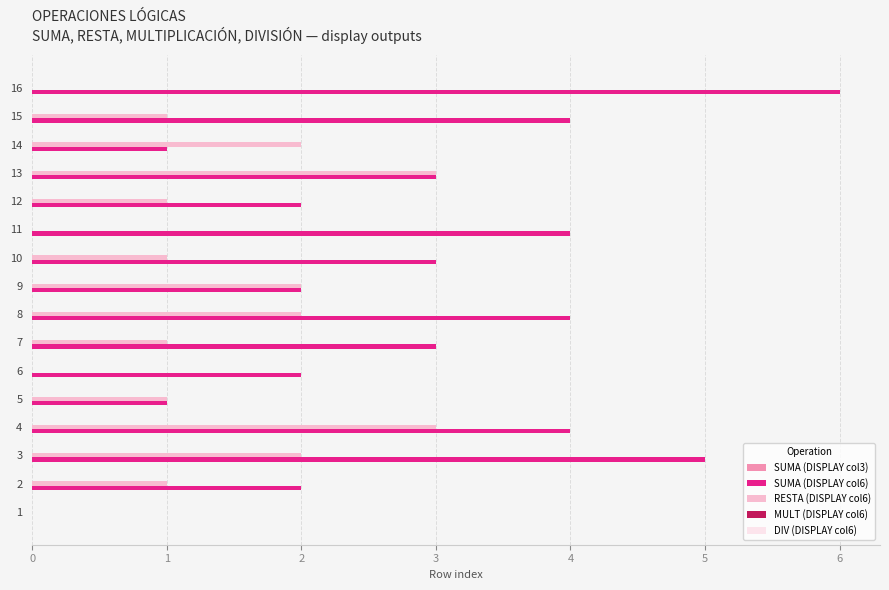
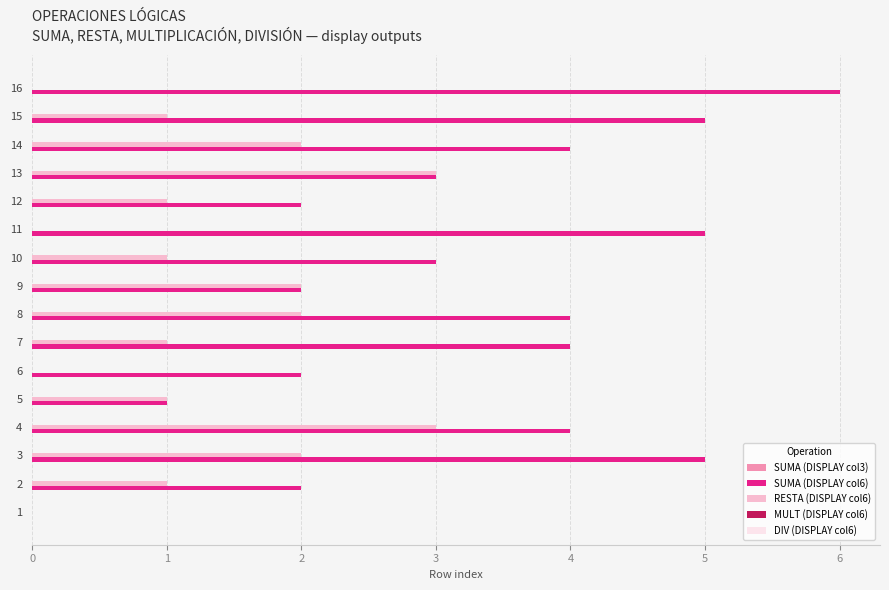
SUMA (DISPLAY col6), 15: 4 -> 5
SUMA (DISPLAY col6), 14: 1 -> 4
SUMA (DISPLAY col6), 11: 4 -> 5
SUMA (DISPLAY col6), 7: 3 -> 4
